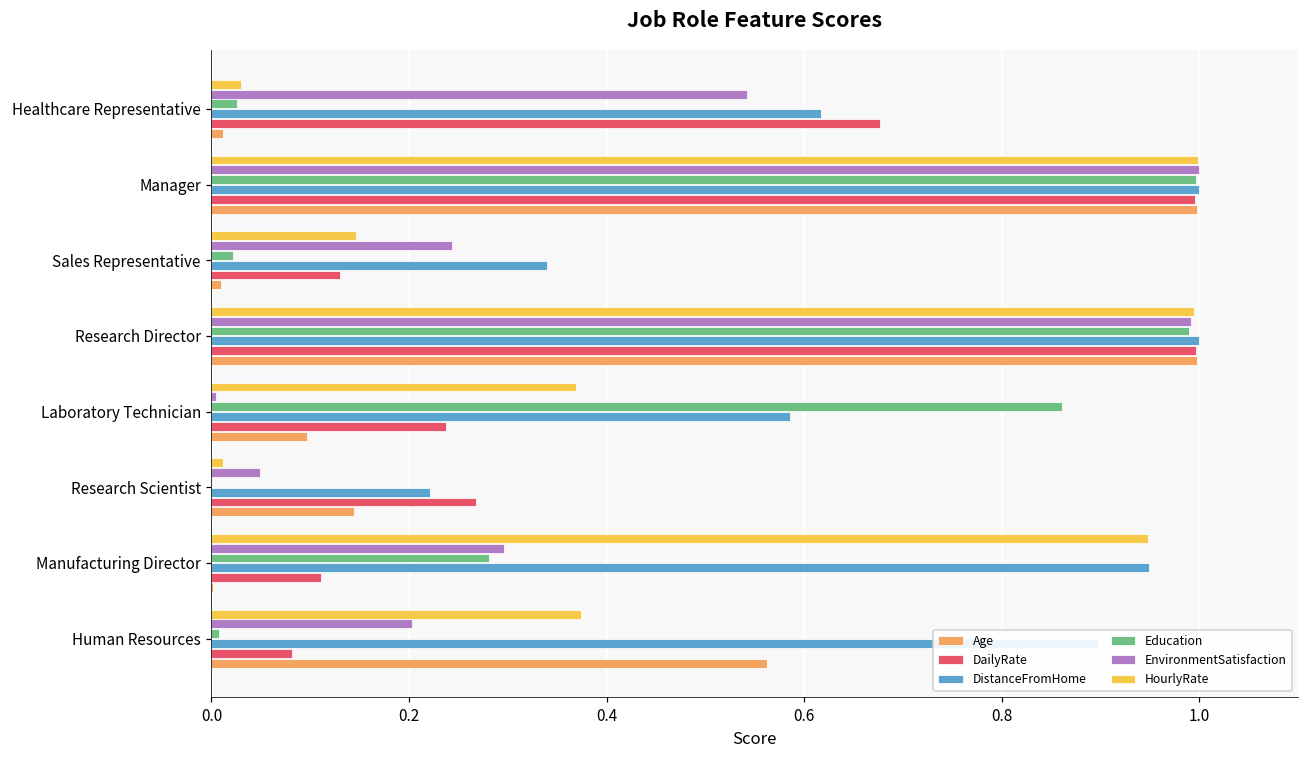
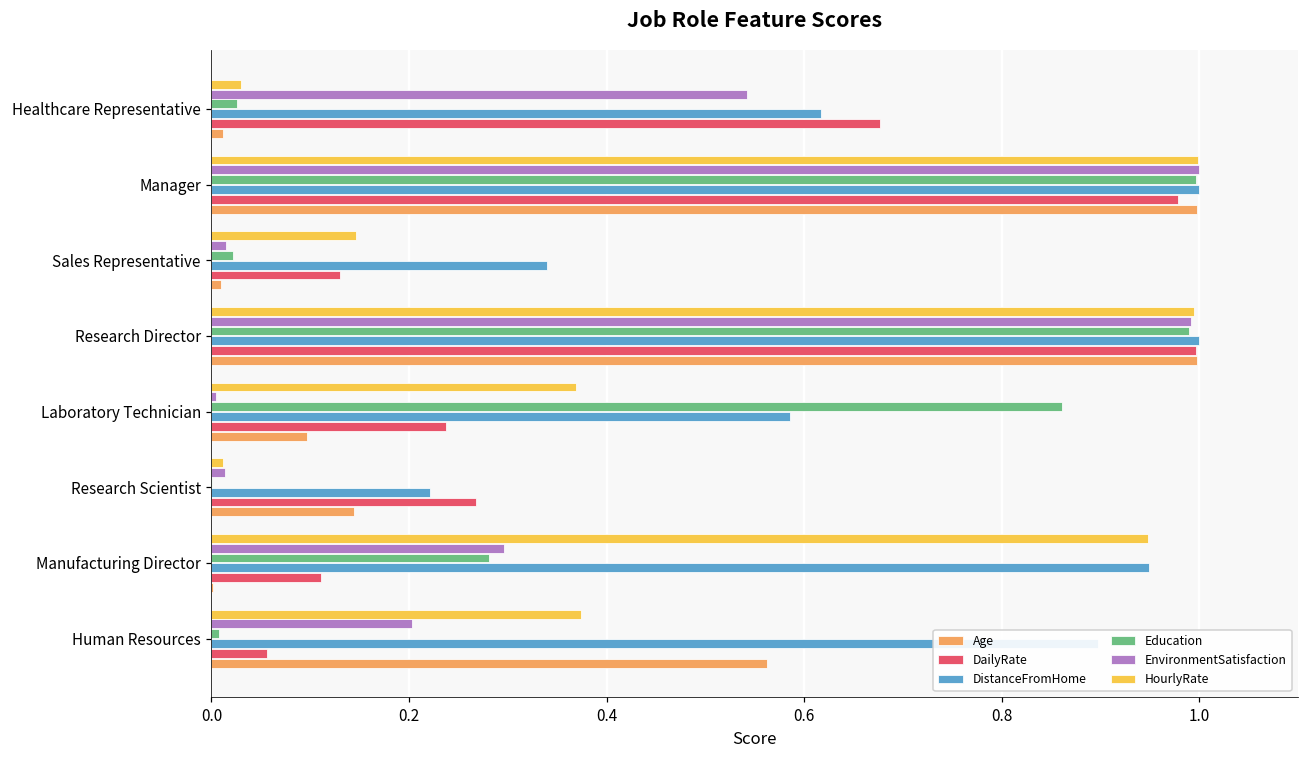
DailyRate, Manager: 1.00 -> 0.98
EnvironmentSatisfaction, Sales Representative: 0.24 -> 0.02
EnvironmentSatisfaction, Research Scientist: 0.05 -> 0.01
DailyRate, Human Resources: 0.08 -> 0.06
